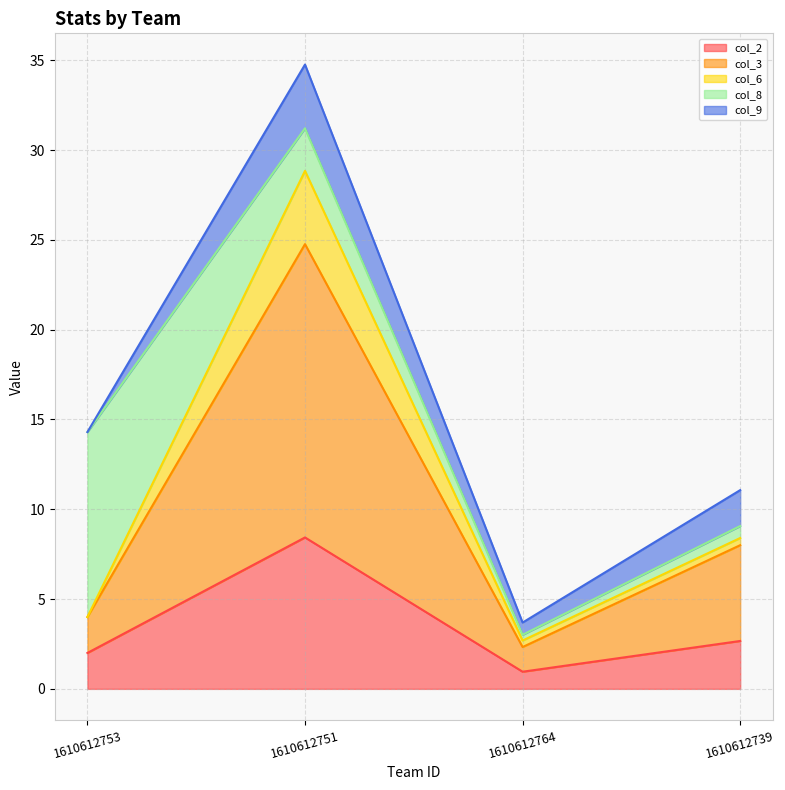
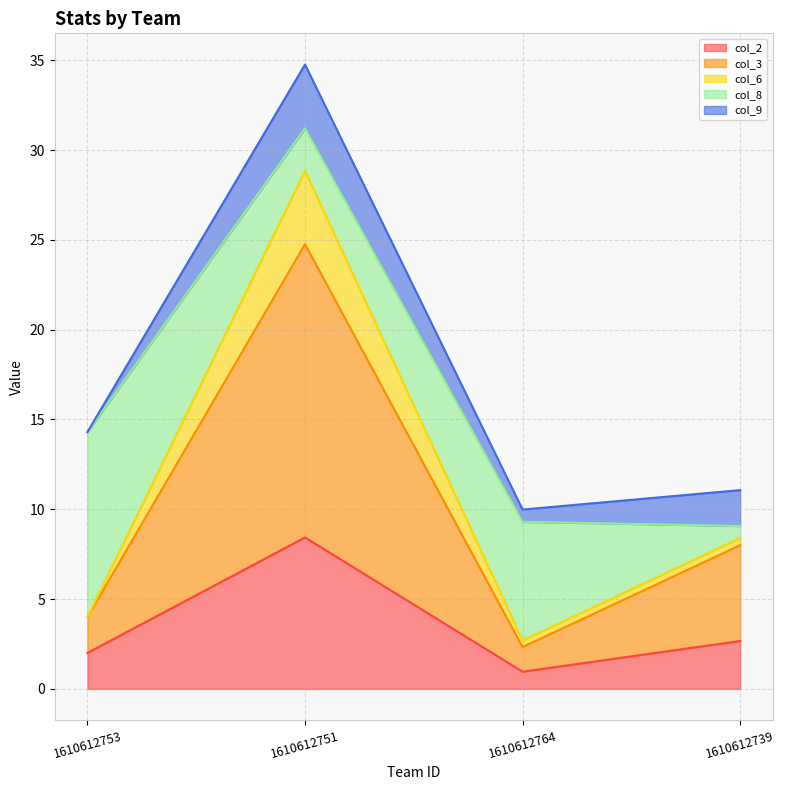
col_8, 1610612764: 0.3 -> 6.6
